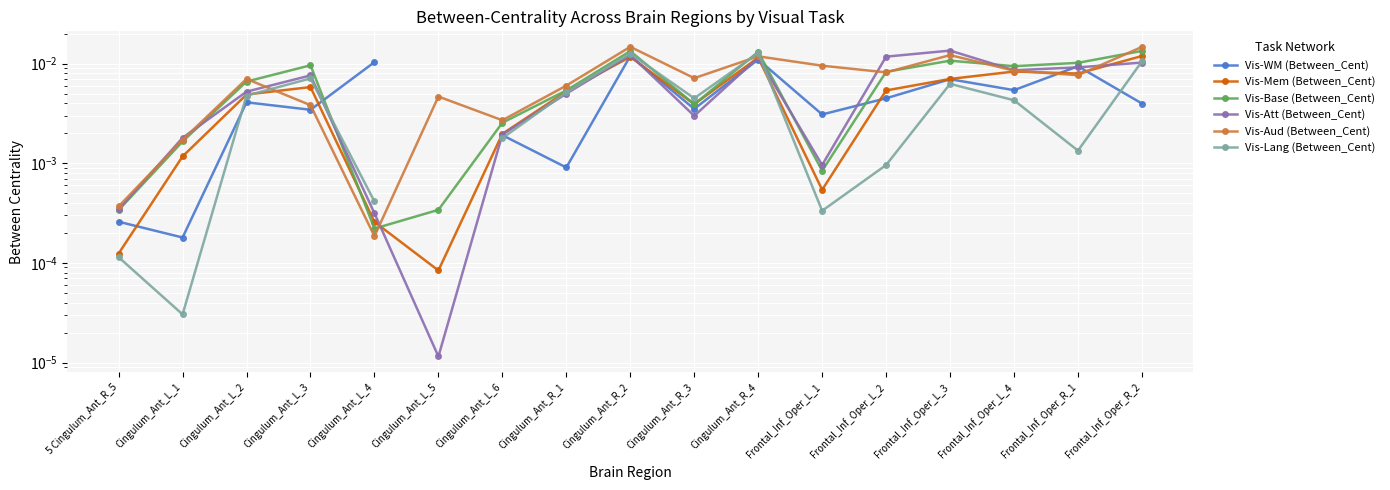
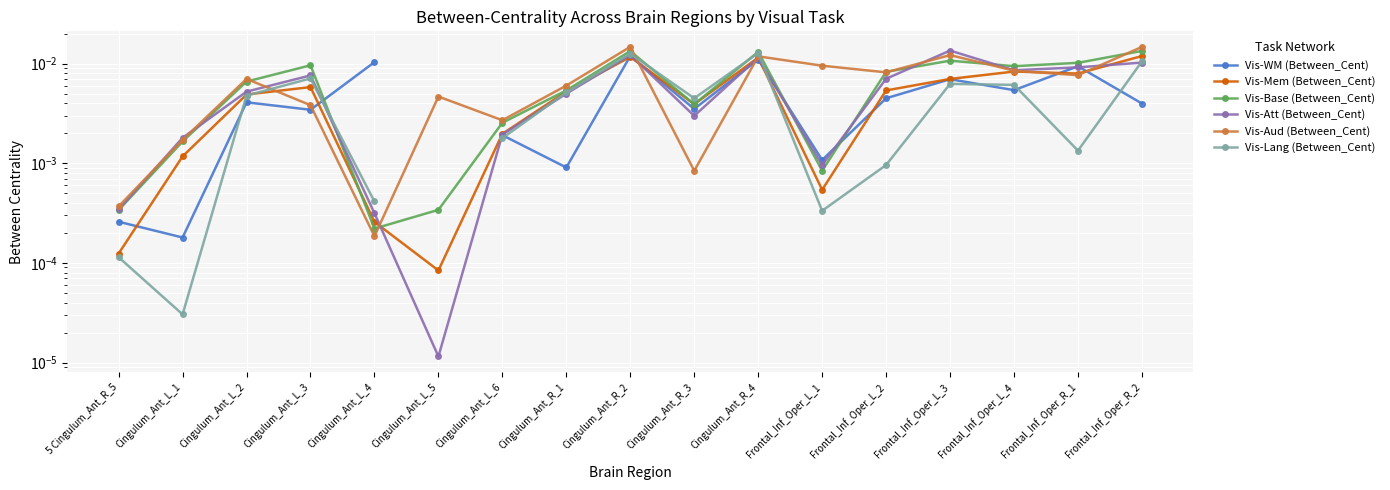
Vis-Aud (Between_Cent), Cingulum_Ant_R_3: 0.007 -> 0.0008
Vis-WM (Between_Cent), Frontal_Inf_Oper_L_1: 0.0031 -> 0.0011
Vis-Att (Between_Cent), Frontal_Inf_Oper_L_2: 0.012 -> 0.007
Vis-Lang (Between_Cent), Frontal_Inf_Oper_L_4: 0.0043 -> 0.006
